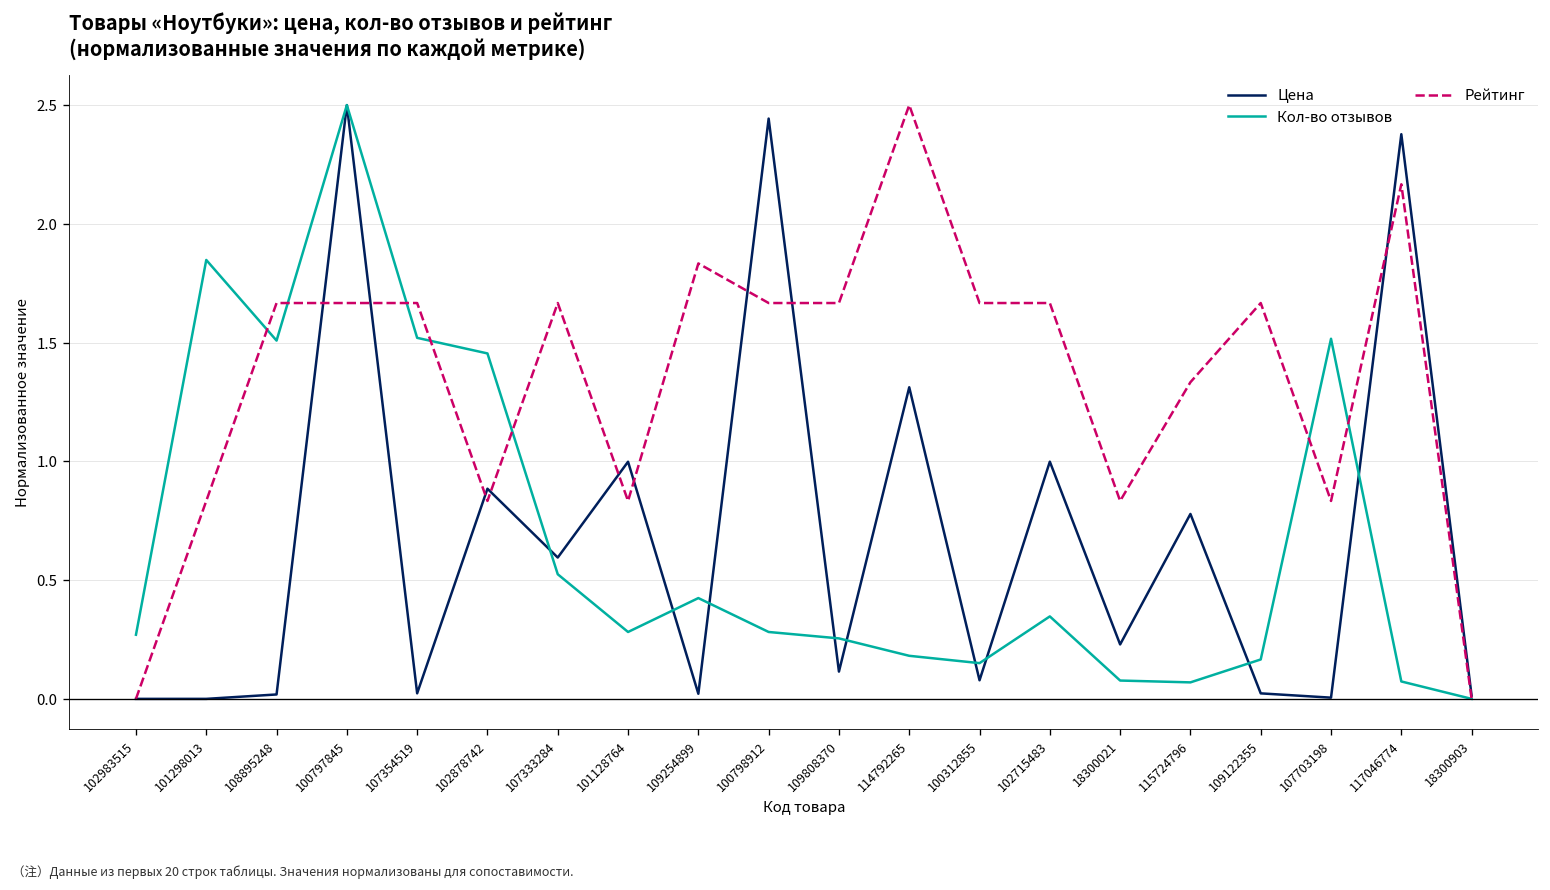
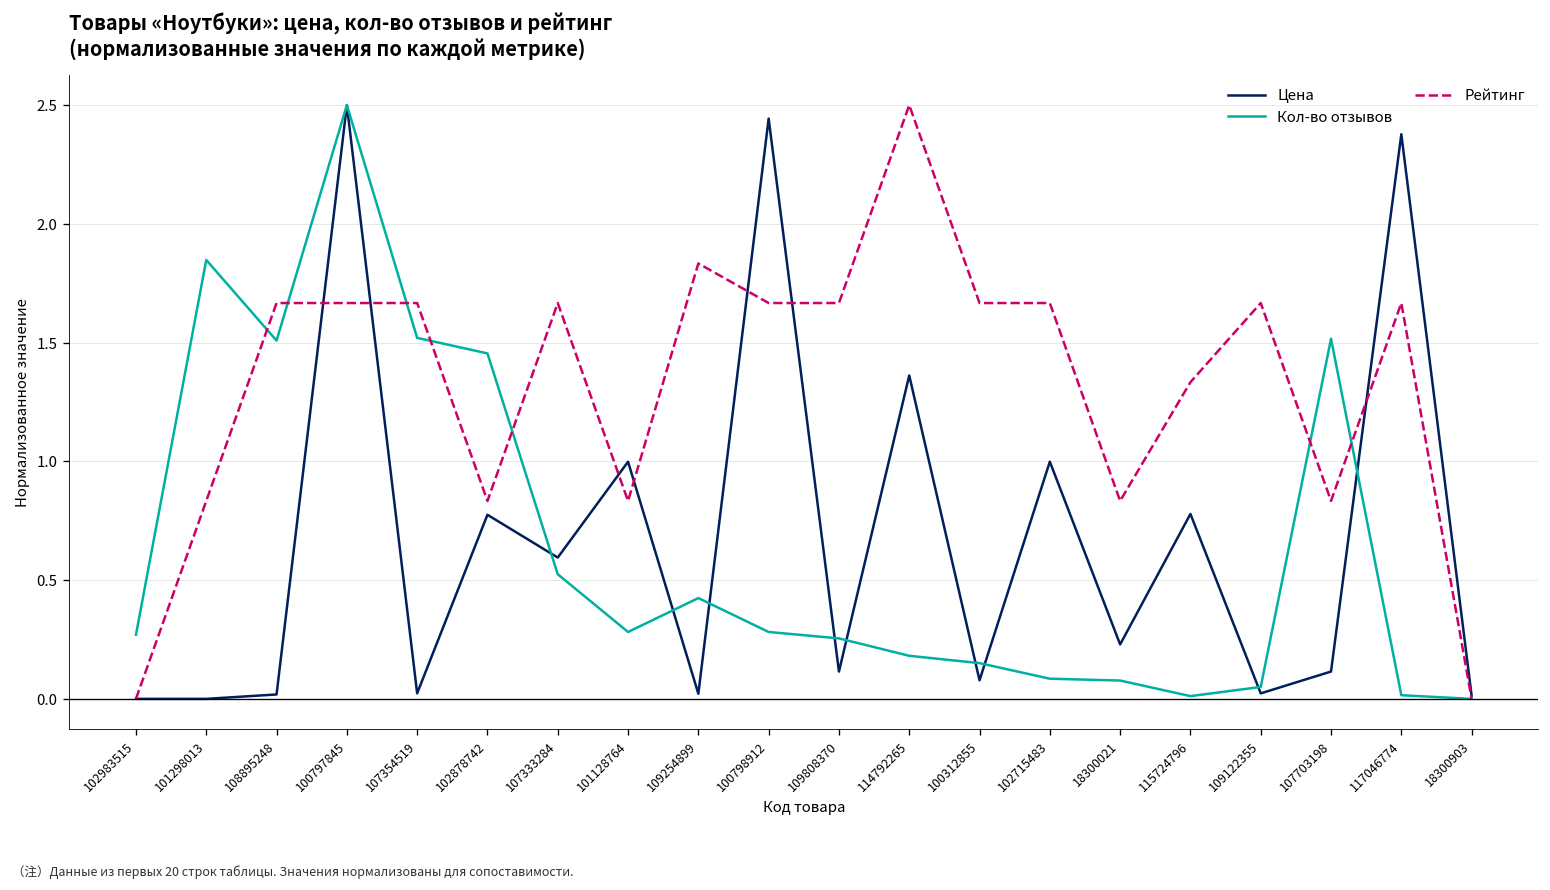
Цена, 102878742: 0.88 -> 0.78
Цена, 114792265: 1.31 -> 1.36
Кол-во отзывов, 102715483: 0.35 -> 0.08
Кол-во отзывов, 115724796: 0.07 -> 0.01
Кол-во отзывов, 109122355: 0.17 -> 0.05
Цена, 107703198: 0.01 -> 0.12
Кол-во отзывов, 117046774: 0.07 -> 0.02
Рейтинг, 117046774: 2.17 -> 1.67
